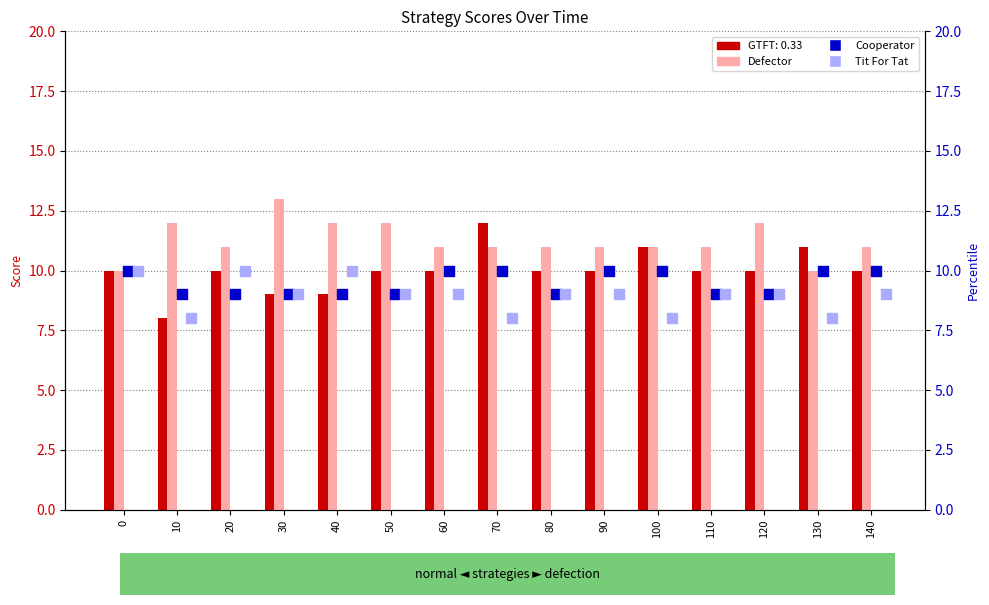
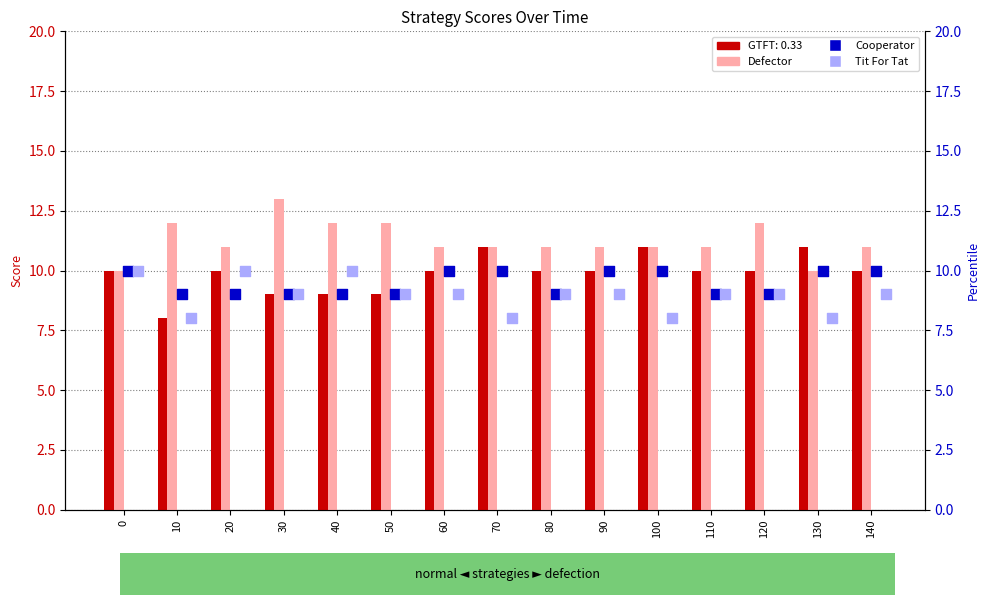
GTFT: 0.33, 50: 10 -> 9
GTFT: 0.33, 70: 12 -> 11
